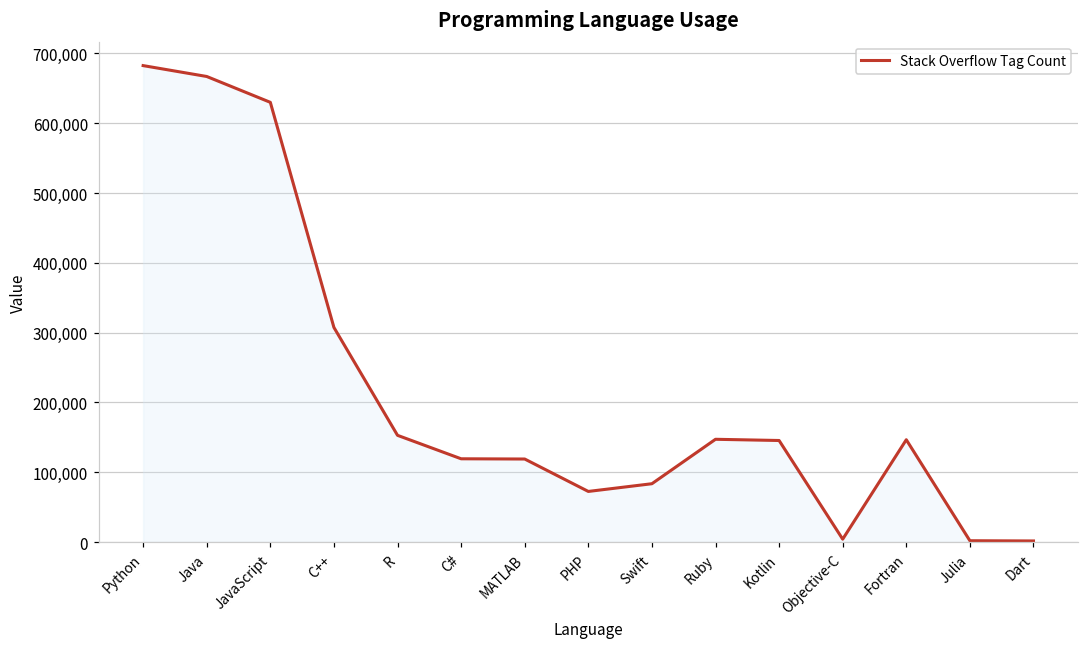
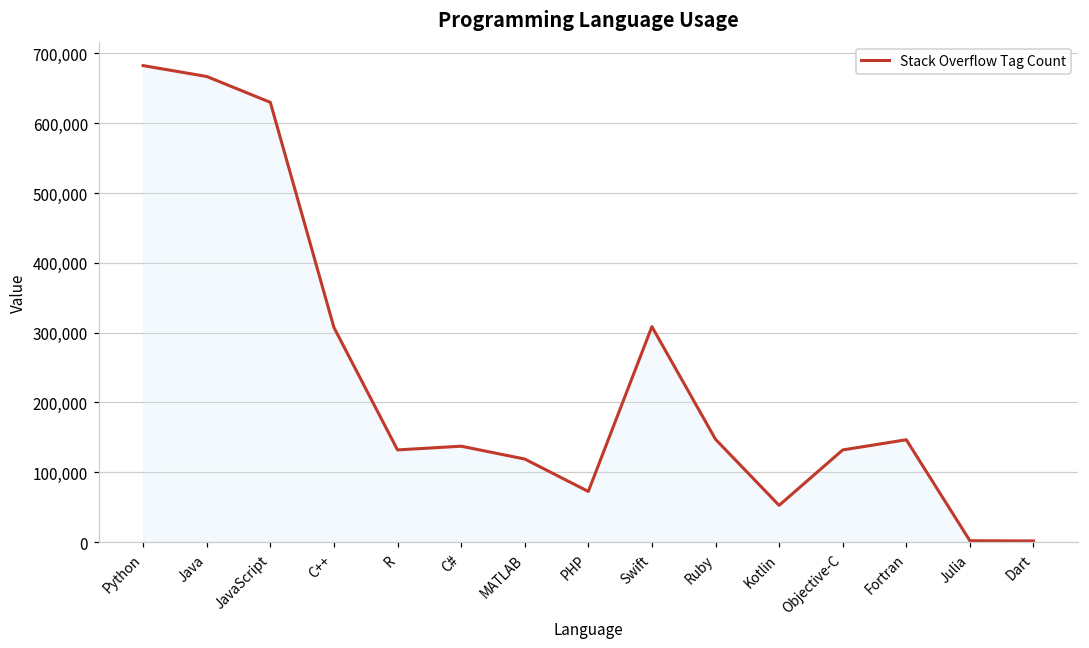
R: 150,000 -> 130,000
C#: 120,000 -> 140,000
Swift: 80,000 -> 310,000
Kotlin: 150,000 -> 50,000
Objective-C: 0 -> 130,000
